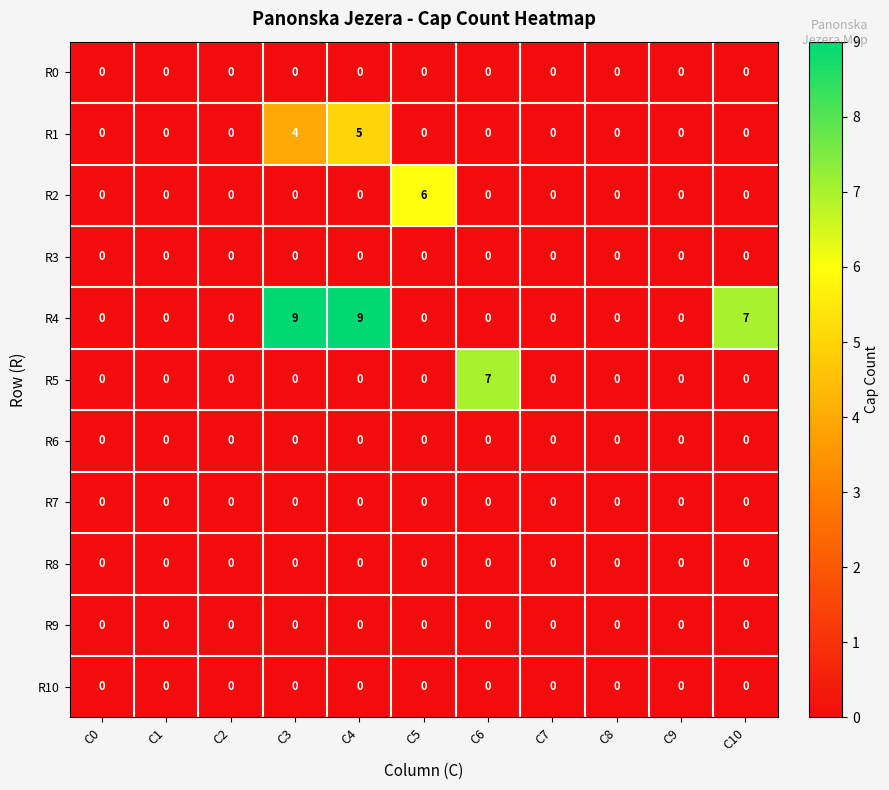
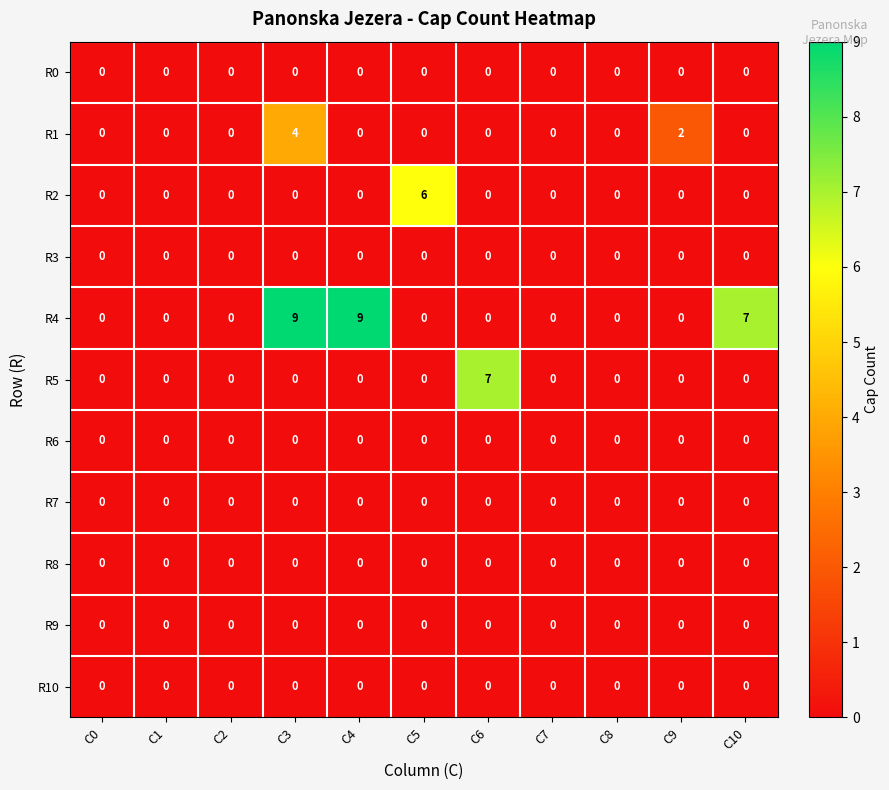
R1, C4: 5 -> 0
R1, C9: 0 -> 2
